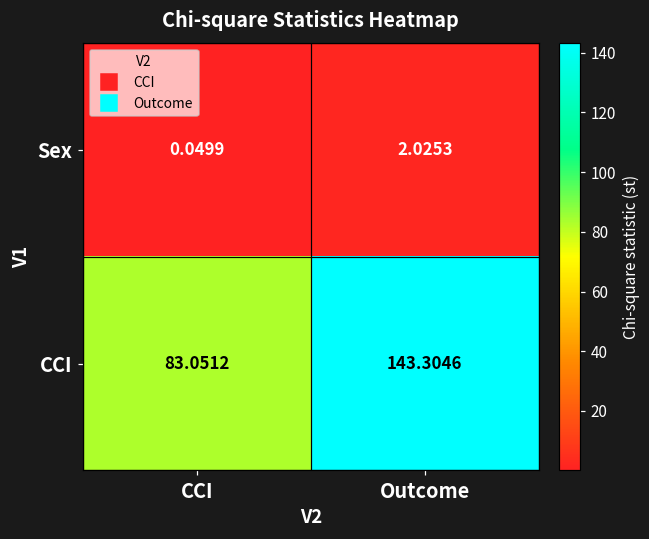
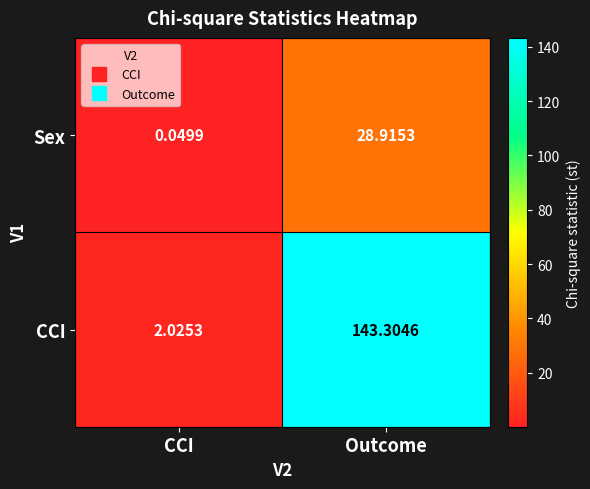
Sex, Outcome: 2.0253 -> 28.9153
CCI, CCI: 83.0512 -> 2.0253
